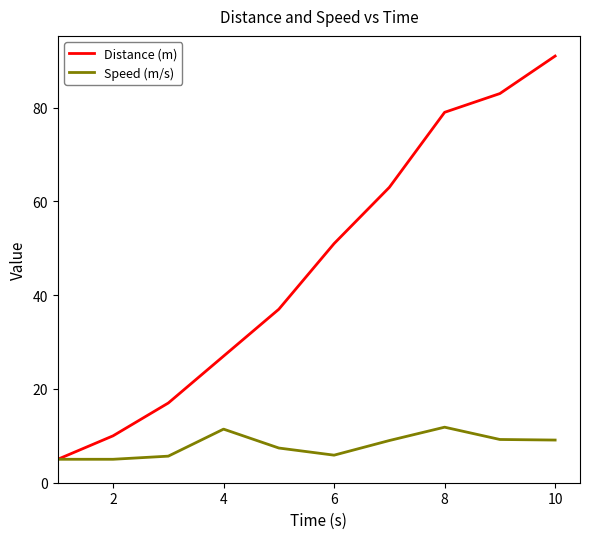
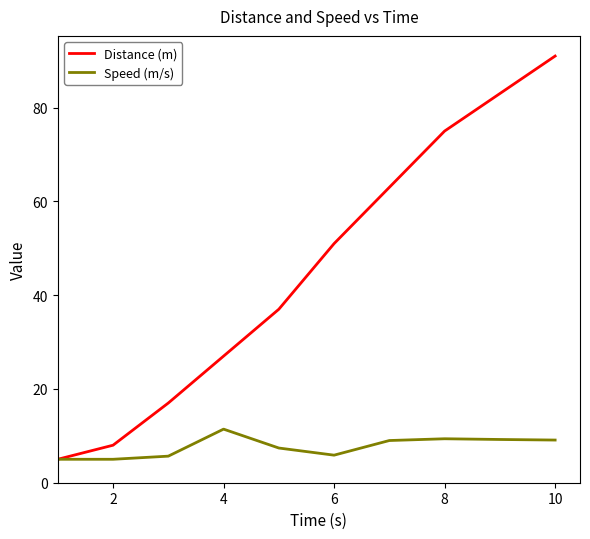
Distance (m), 2: 10 -> 8
Distance (m), 8: 79 -> 75
Speed (m/s), 8: 12 -> 9
